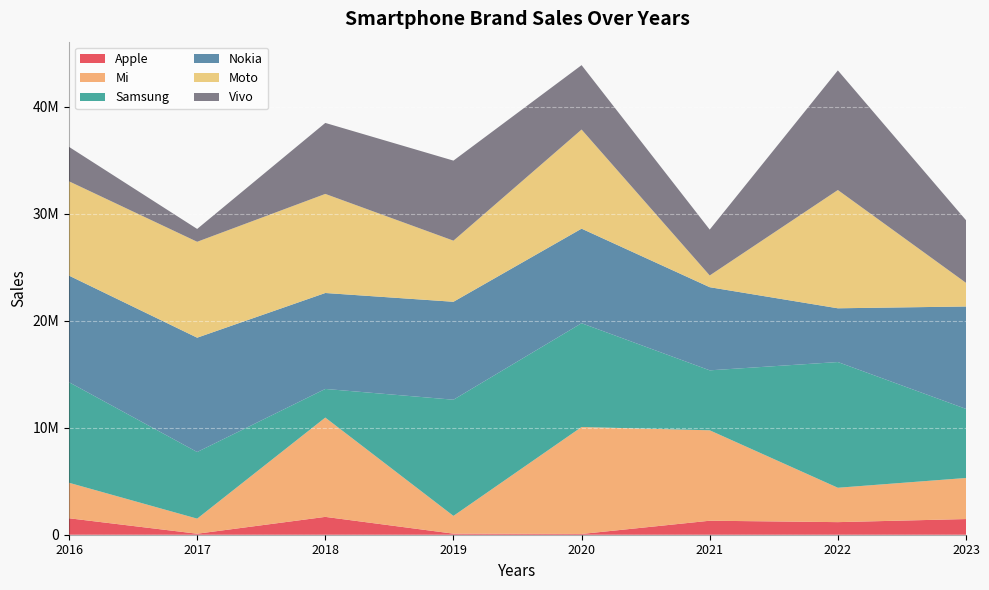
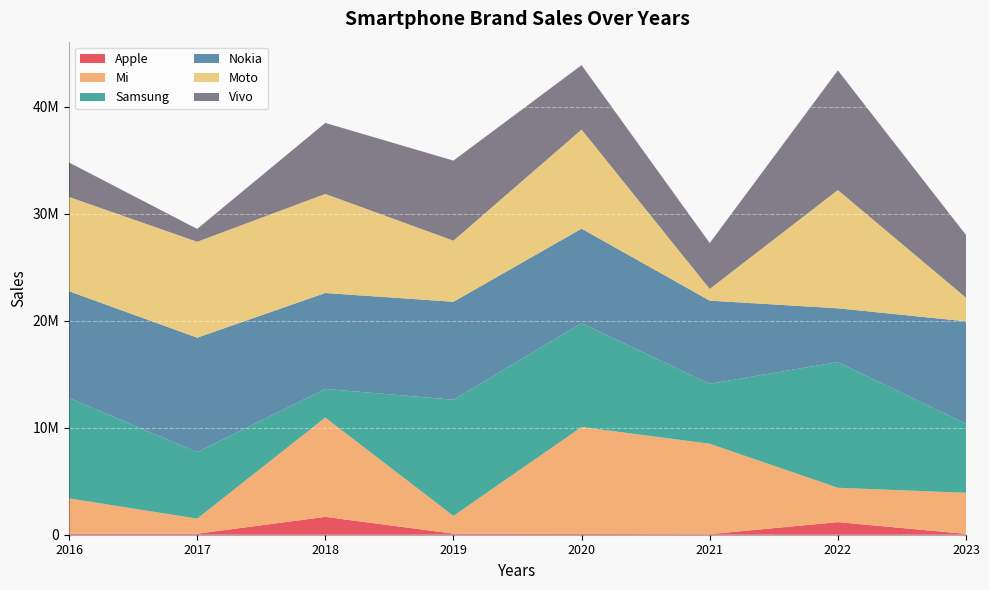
Apple, 2016: 1500000 -> 100000
Apple, 2021: 1300000 -> 100000
Apple, 2023: 1500000 -> 100000
